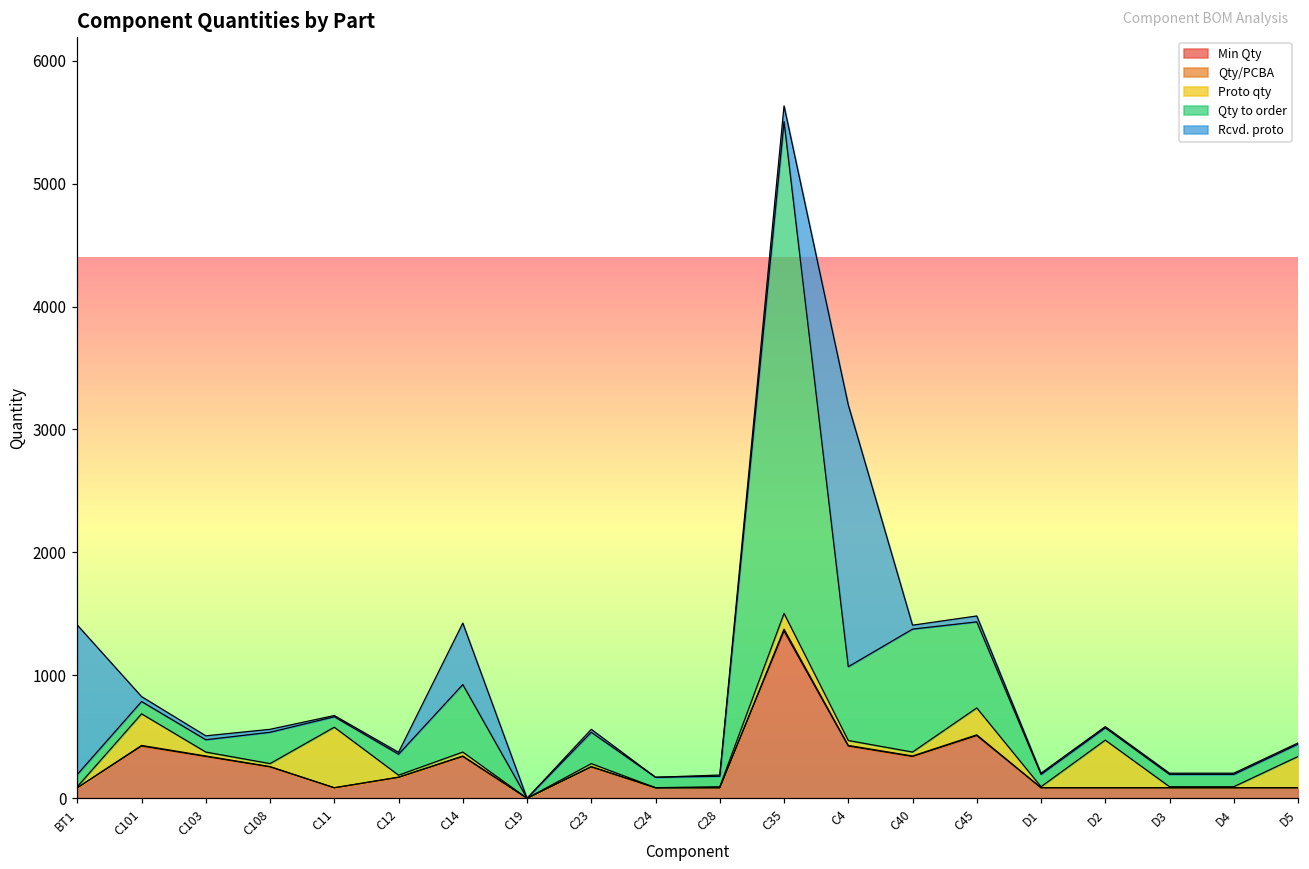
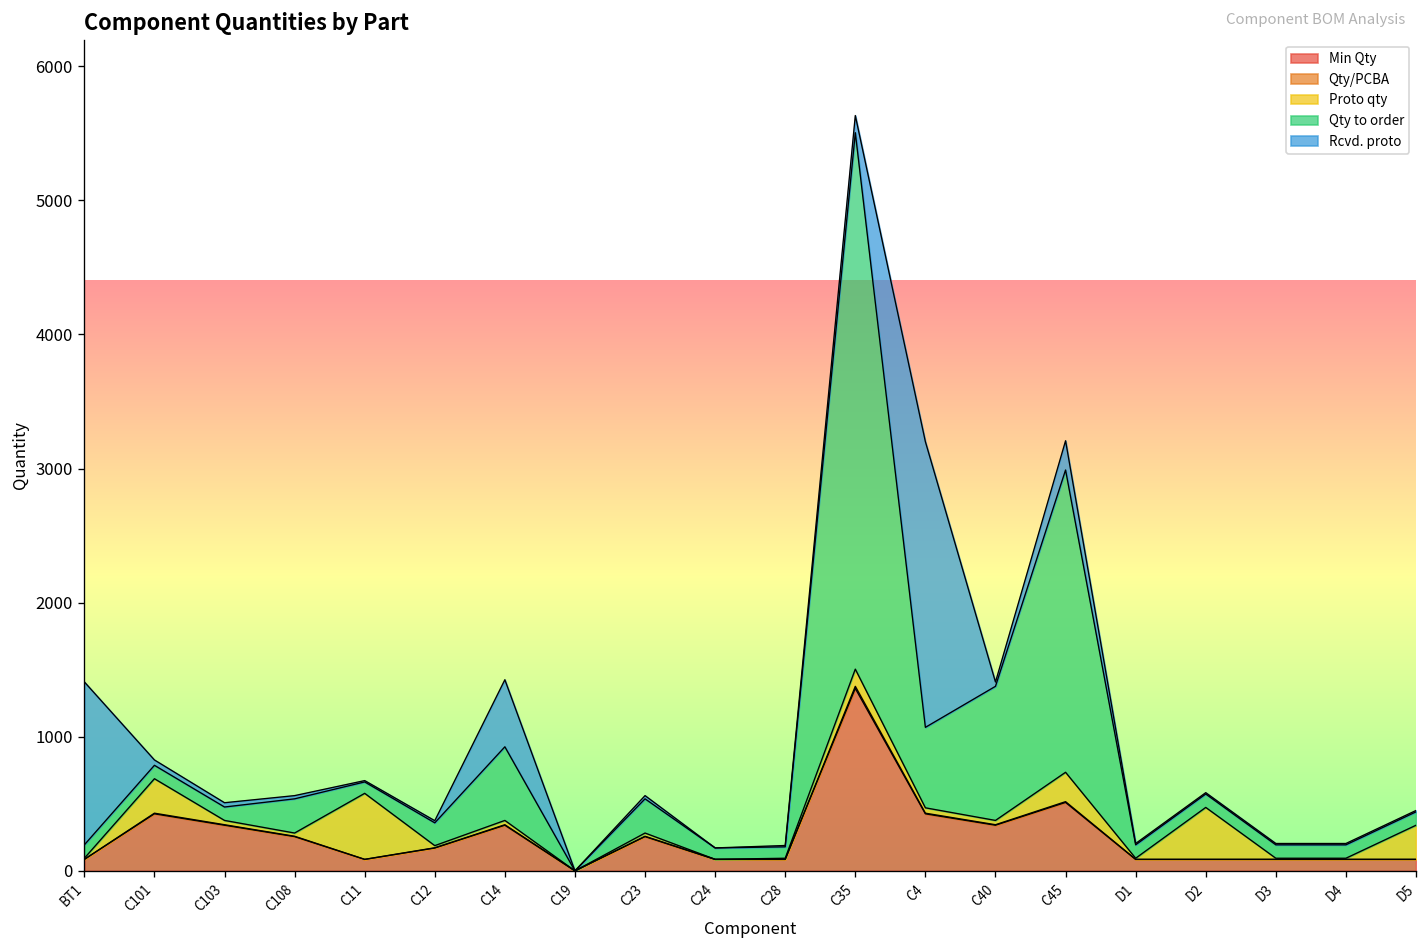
Qty to order, C45: 700 -> 2250
Rcvd. proto, C45: 50 -> 220
